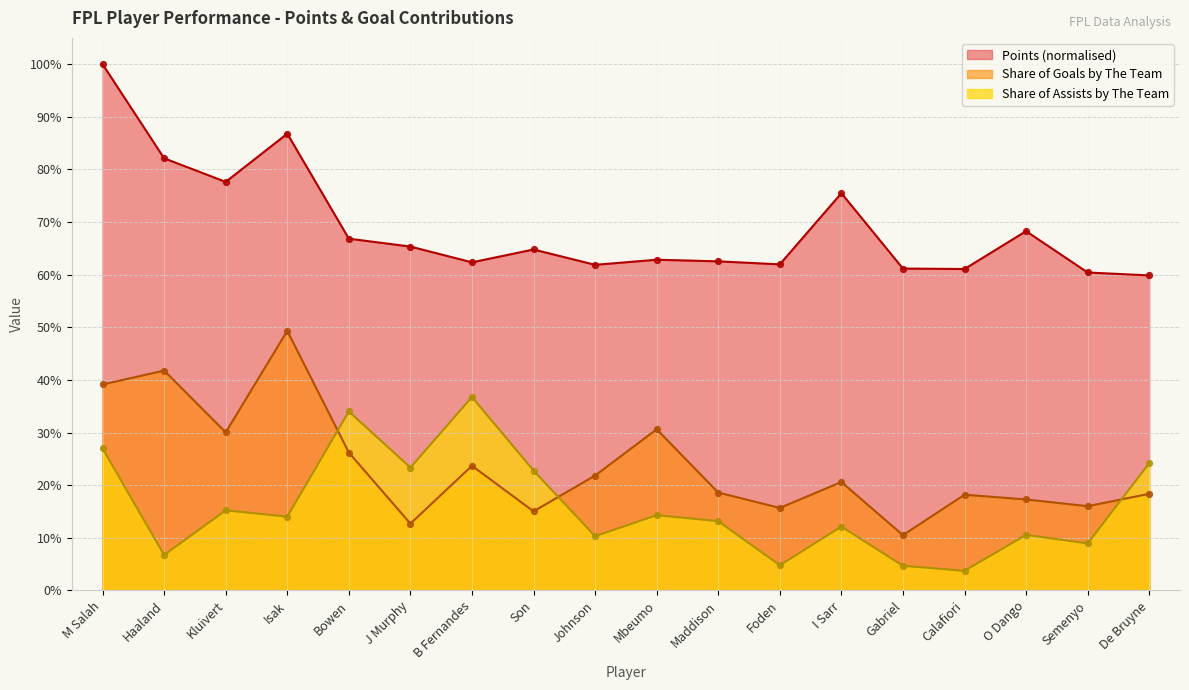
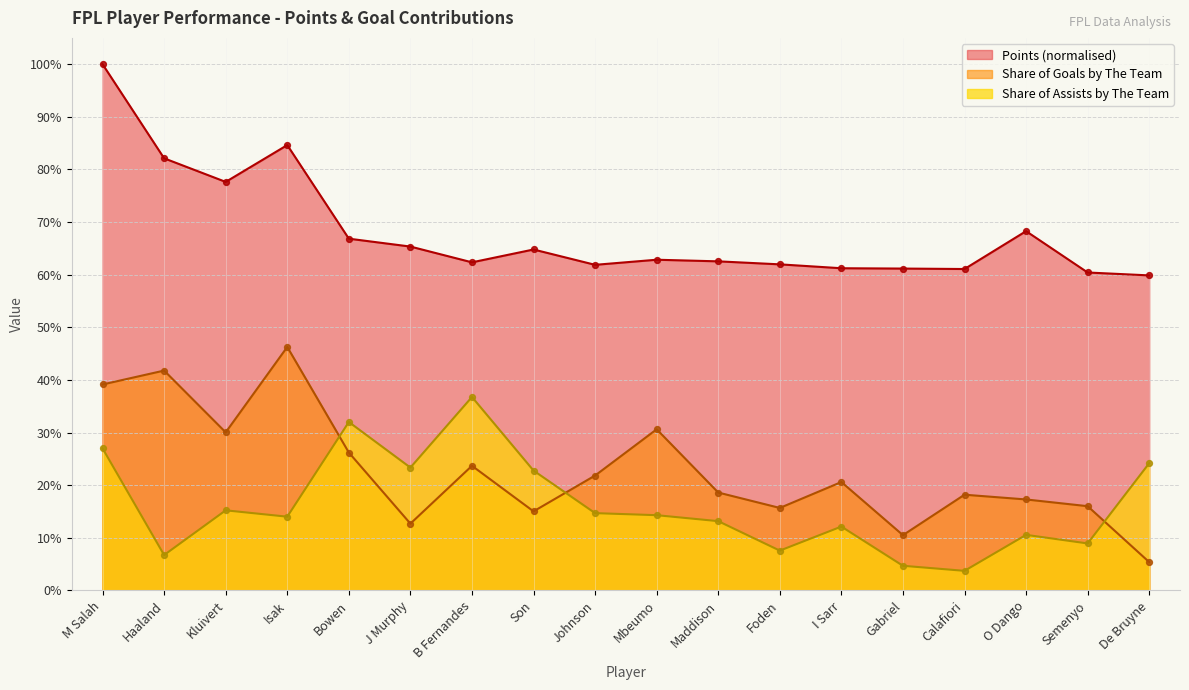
Points (normalised), Isak: 87% -> 85%
Share of Goals by The Team, Isak: 49% -> 46%
Share of Assists by The Team, Bowen: 34% -> 32%
Share of Assists by The Team, Johnson: 10% -> 15%
Share of Assists by The Team, Foden: 5% -> 8%
Points (normalised), I Sarr: 75% -> 61%
Share of Goals by The Team, De Bruyne: 18% -> 5%
